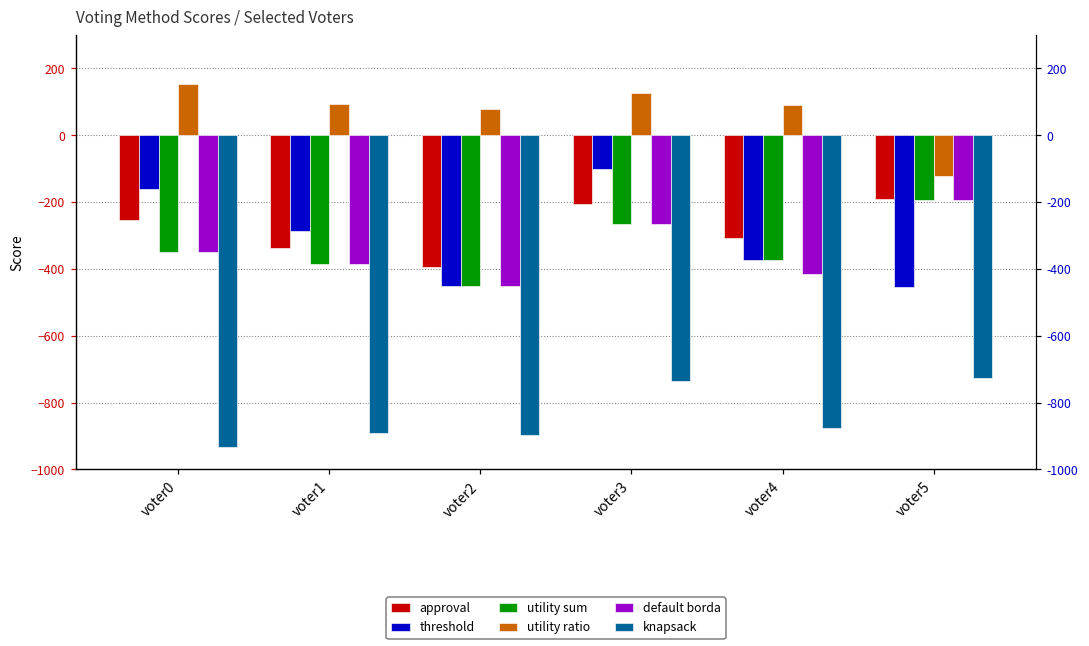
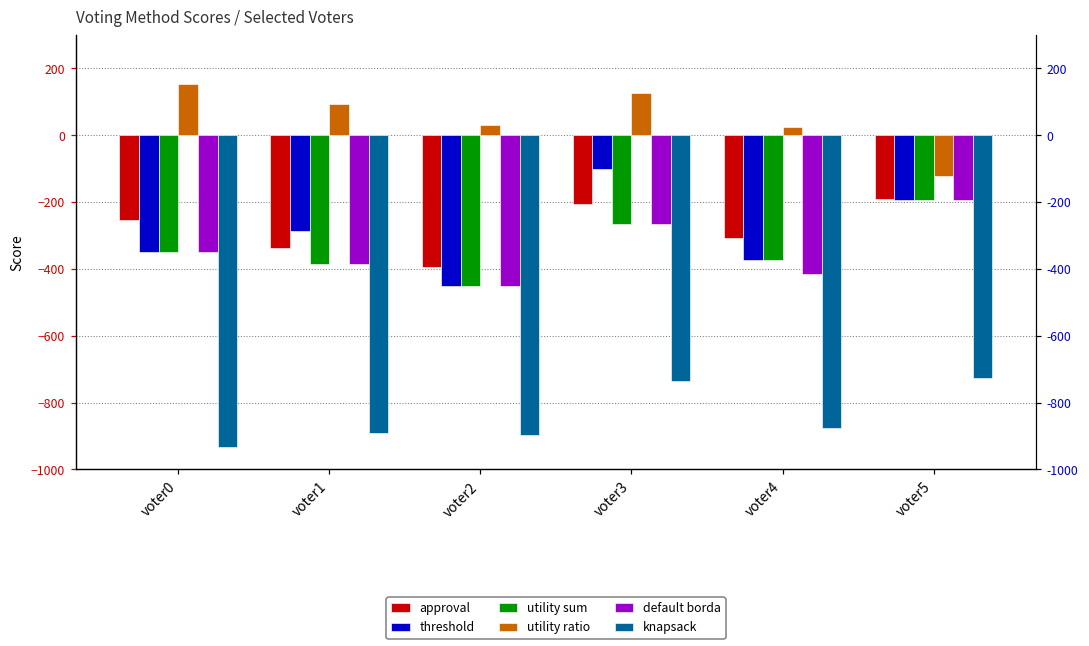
threshold, voter0: -160 -> -350
utility ratio, voter2: 80 -> 30
utility ratio, voter4: 90 -> 20
threshold, voter5: -460 -> -190
